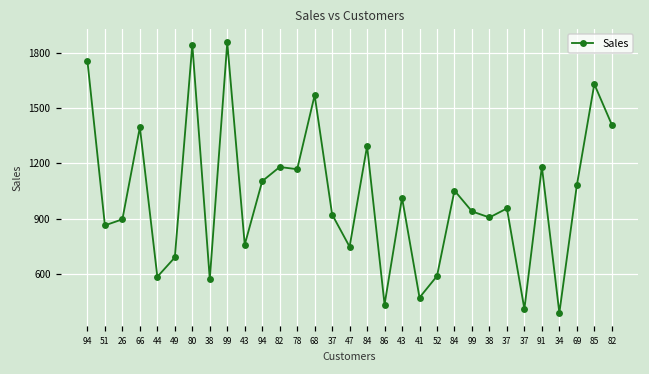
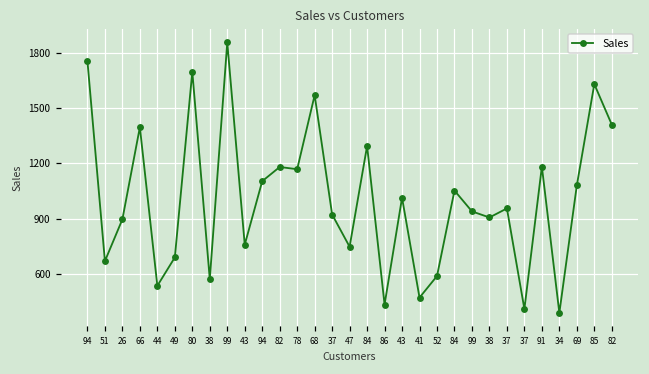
51: 860 -> 670
44: 580 -> 540
80: 1850 -> 1700
